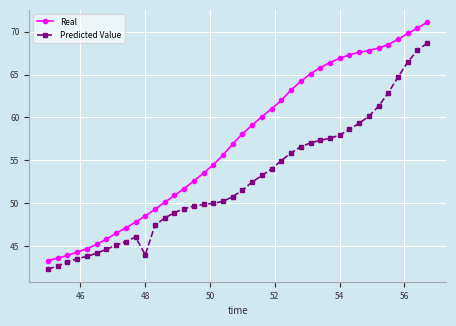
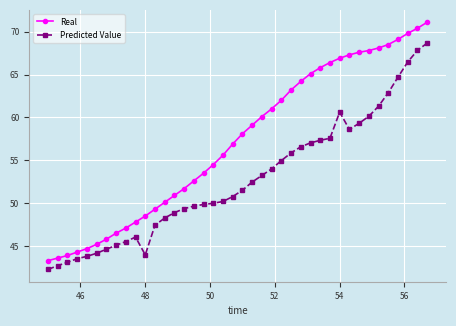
Predicted Value, 54: 58 -> 61
